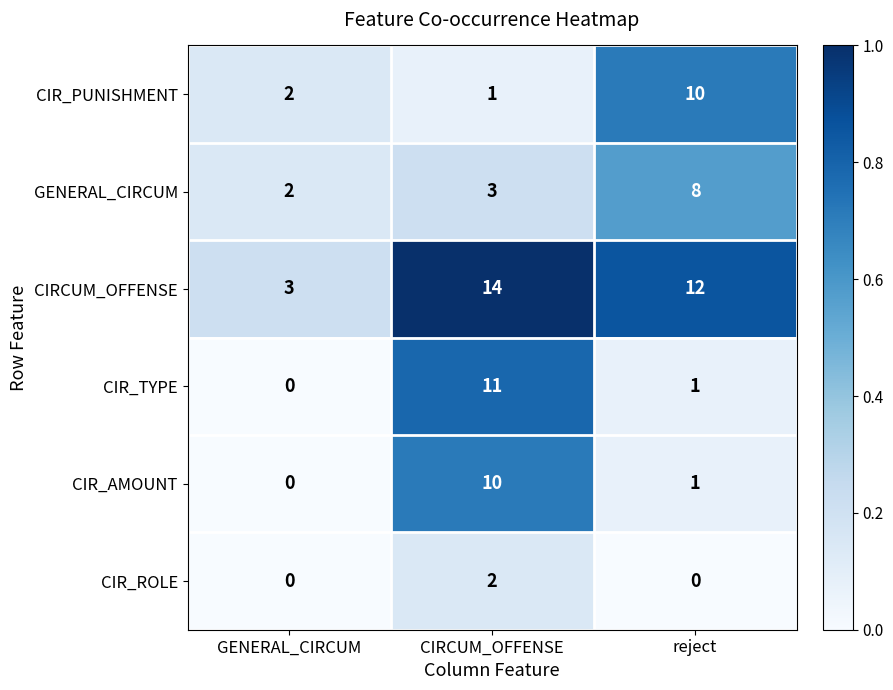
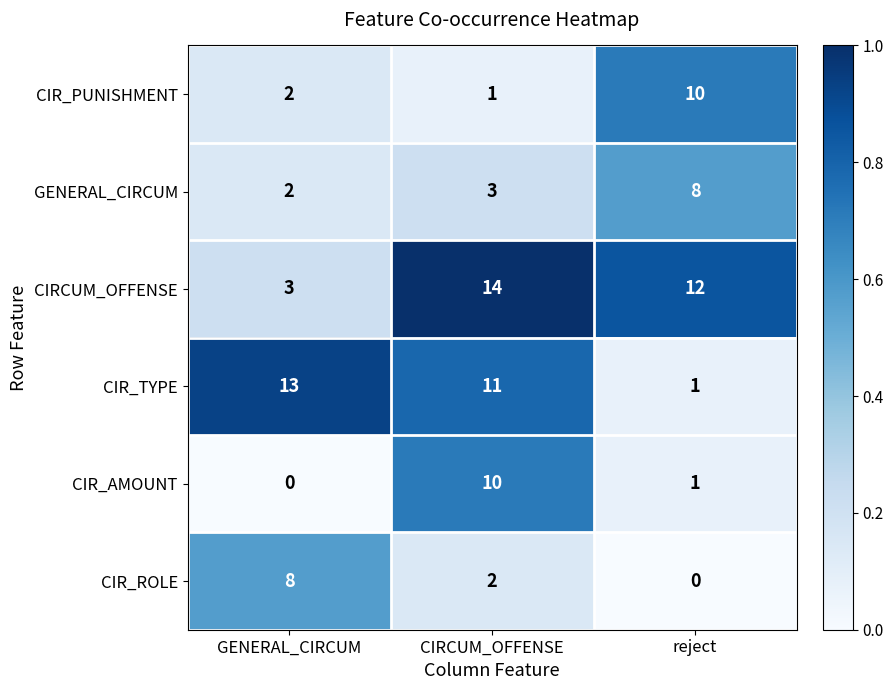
CIR_TYPE, GENERAL_CIRCUM: 0 -> 13
CIR_ROLE, GENERAL_CIRCUM: 0 -> 8
